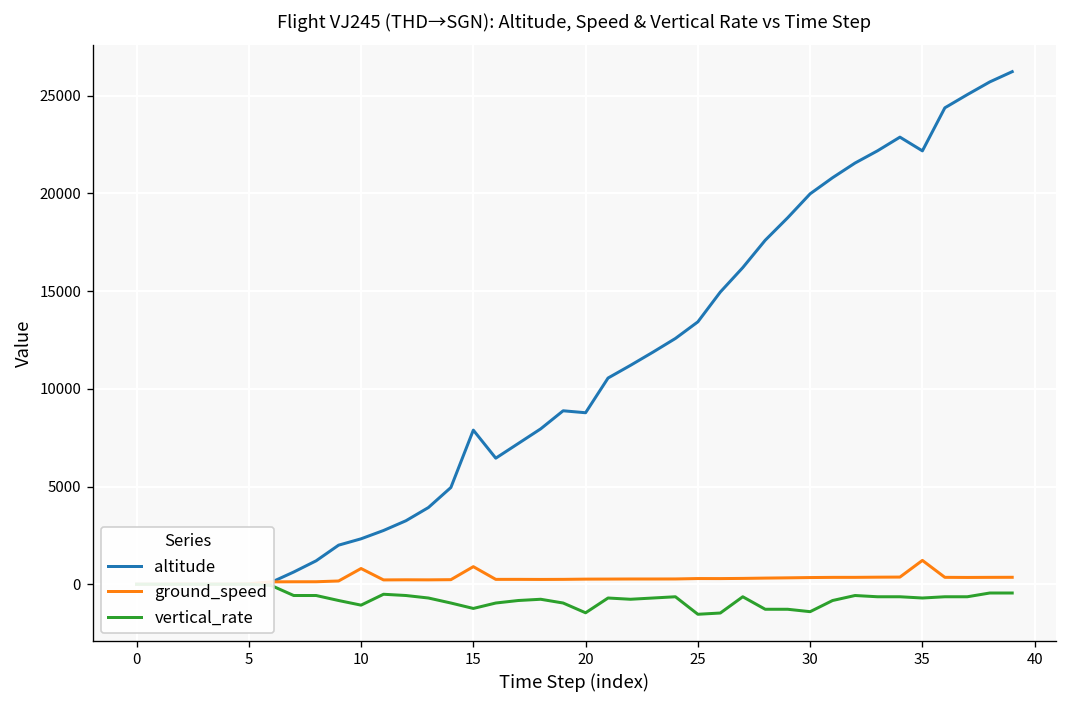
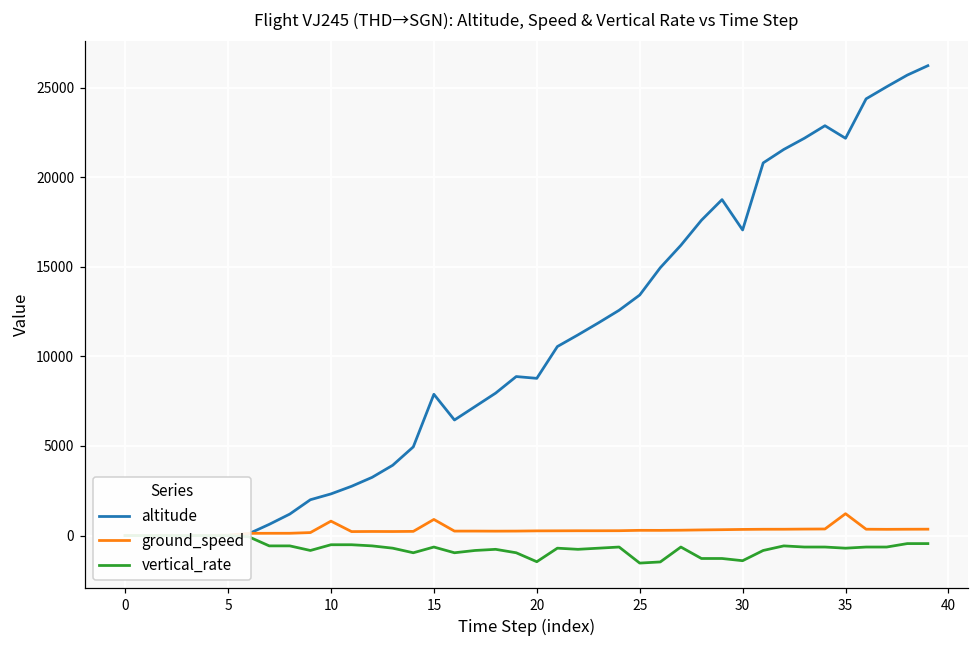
vertical_rate, 10: -1100 -> -500
vertical_rate, 15: -1200 -> -600
altitude, 30: 20000 -> 17100
